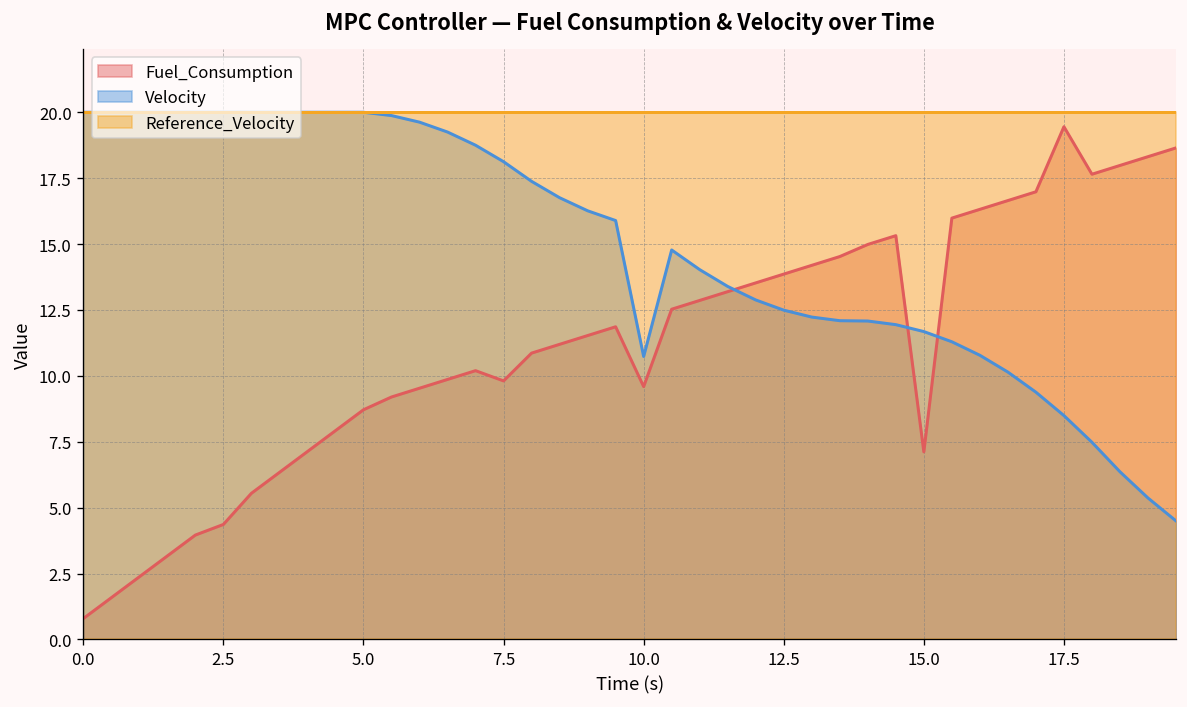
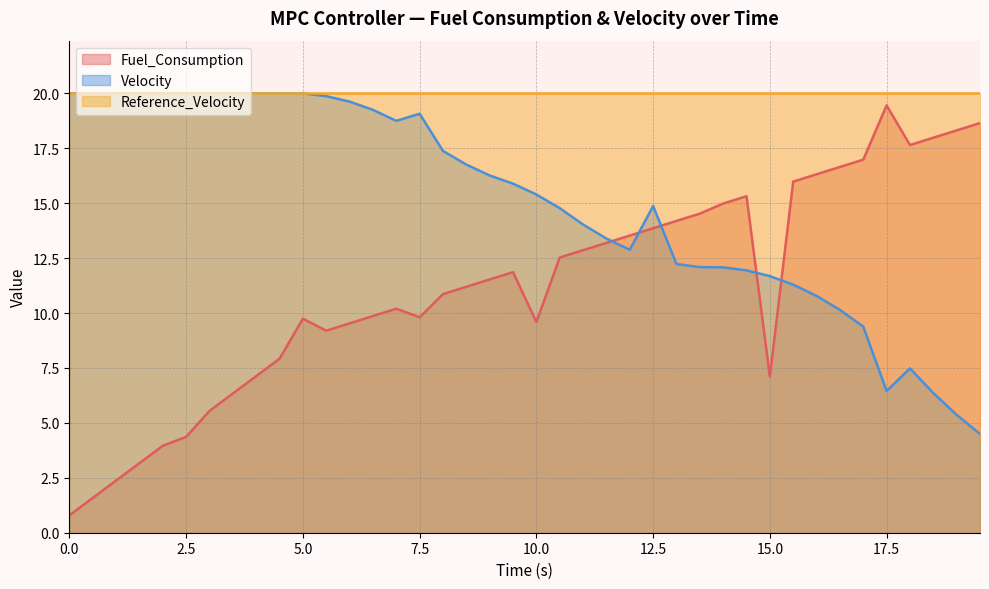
Fuel_Consumption, 5.0: 8.7 -> 9.7
Velocity, 7.5: 18.1 -> 19.1
Velocity, 10.0: 10.7 -> 15.4
Velocity, 12.5: 12.5 -> 14.9
Velocity, 17.5: 8.5 -> 6.4
